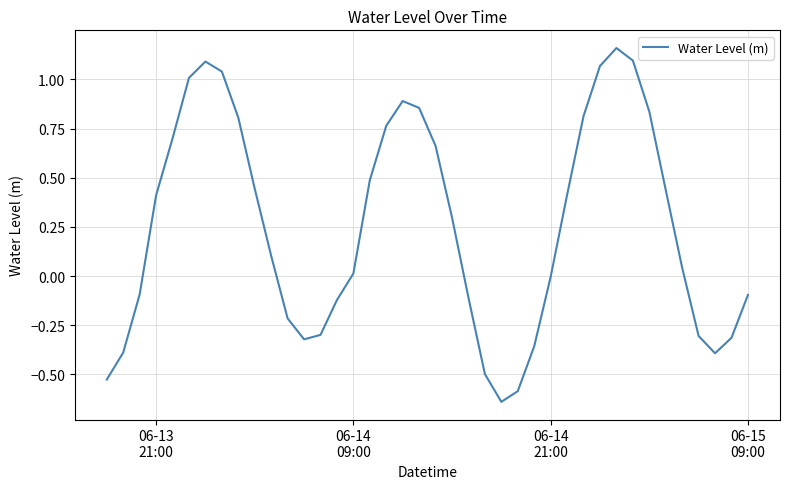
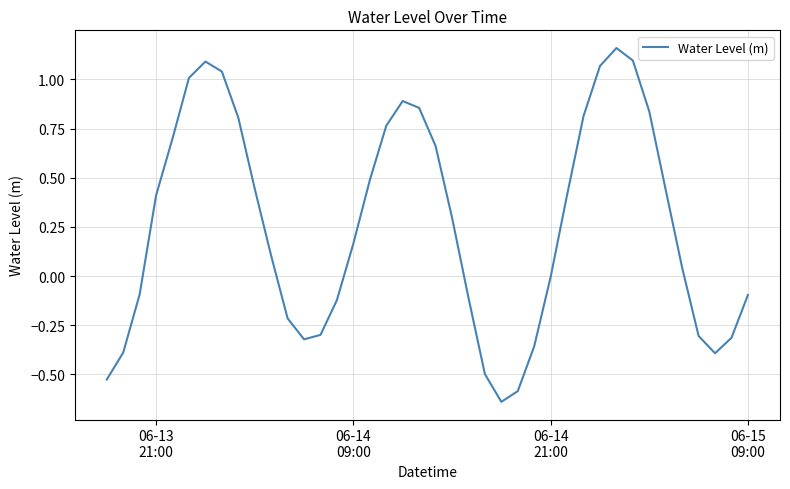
06-14 09:00: 0.01 -> 0.17
